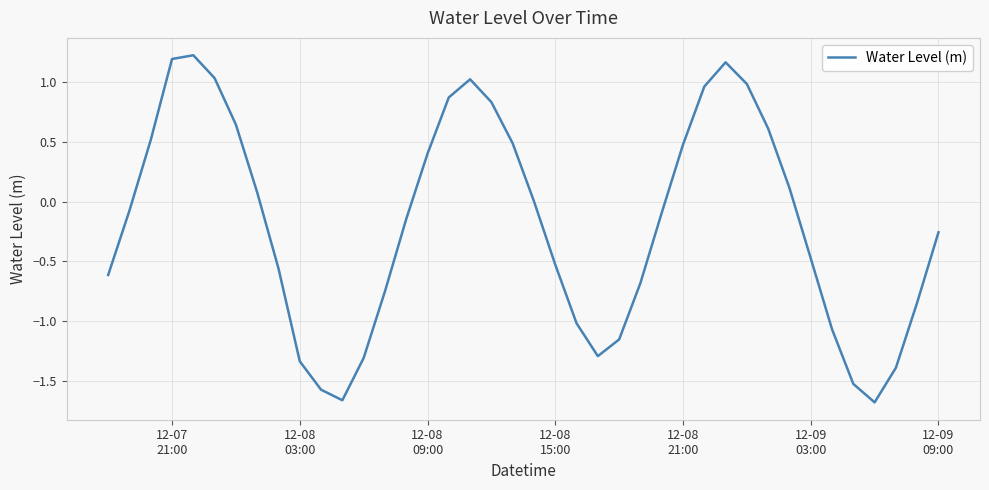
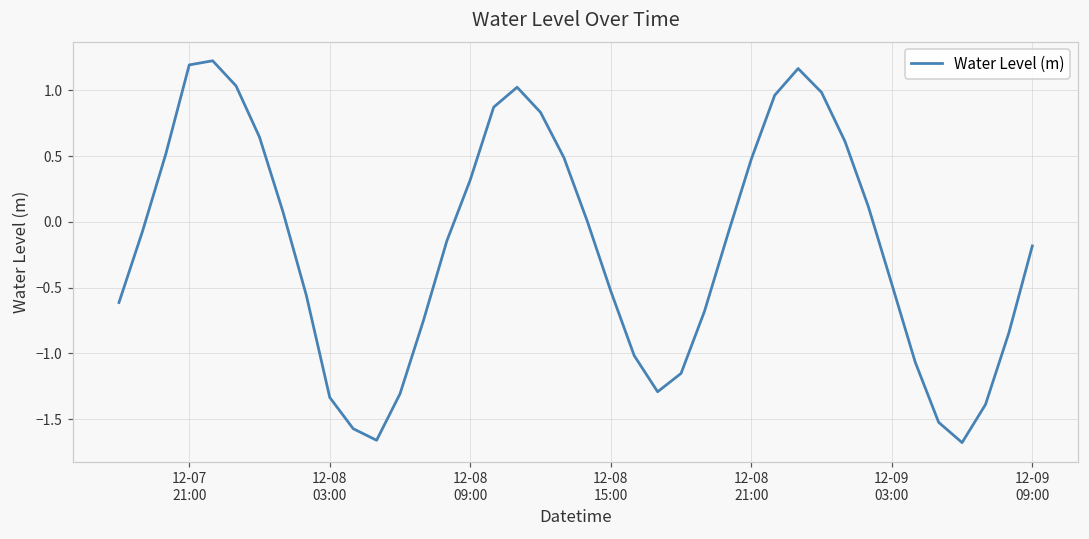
12-08 09:00: 0.40 -> 0.32
12-09 09:00: -0.26 -> -0.18
